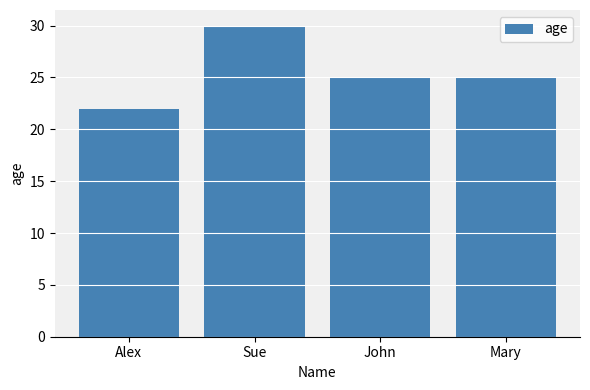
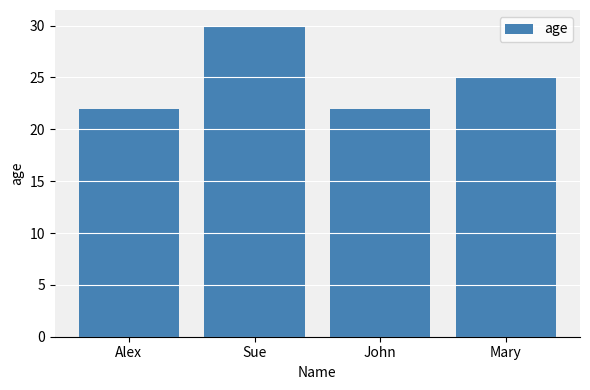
John: 25 -> 22
